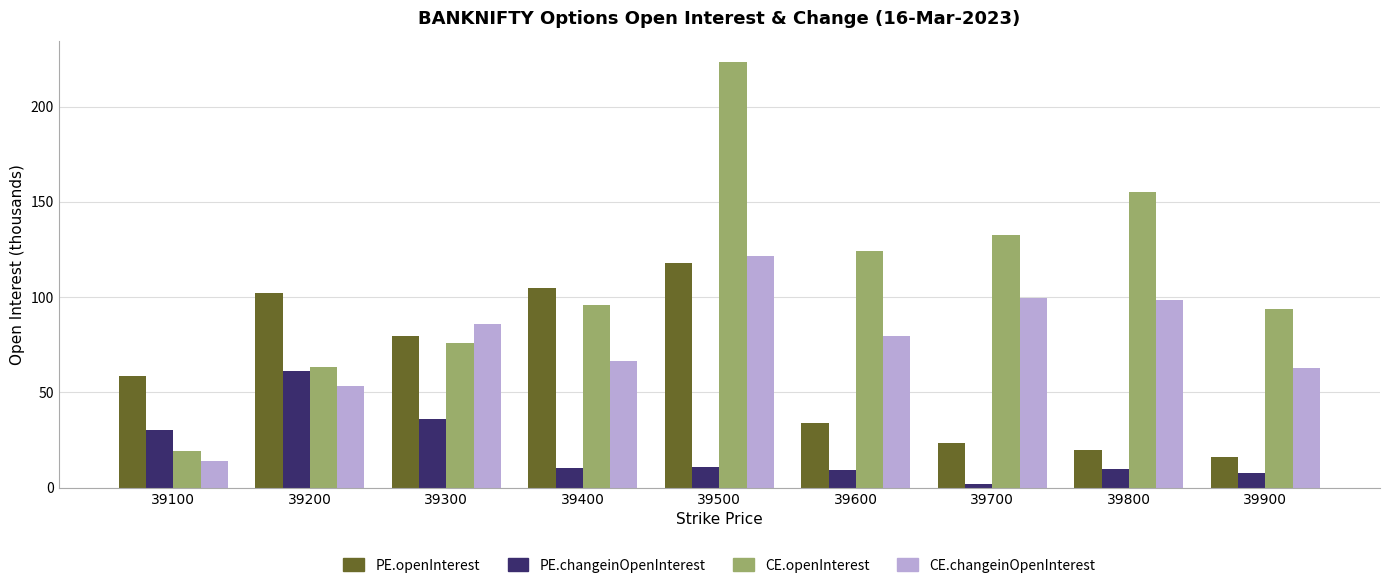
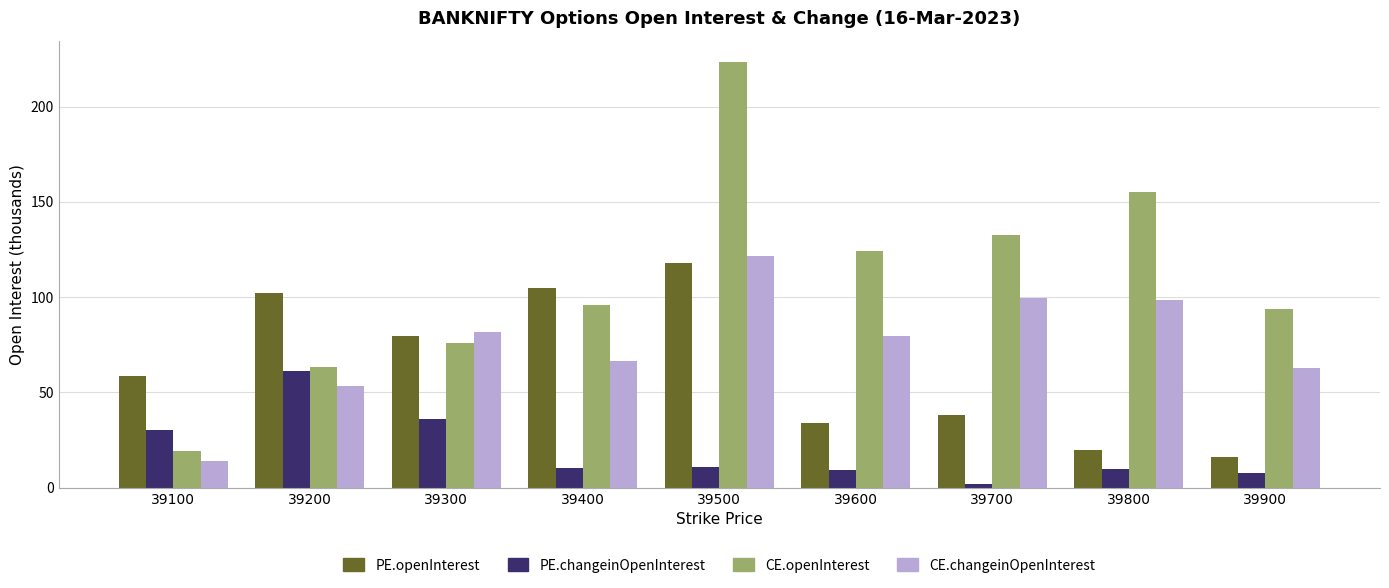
CE.changeinOpenInterest, 39300: 86 -> 82
PE.openInterest, 39700: 24 -> 38
